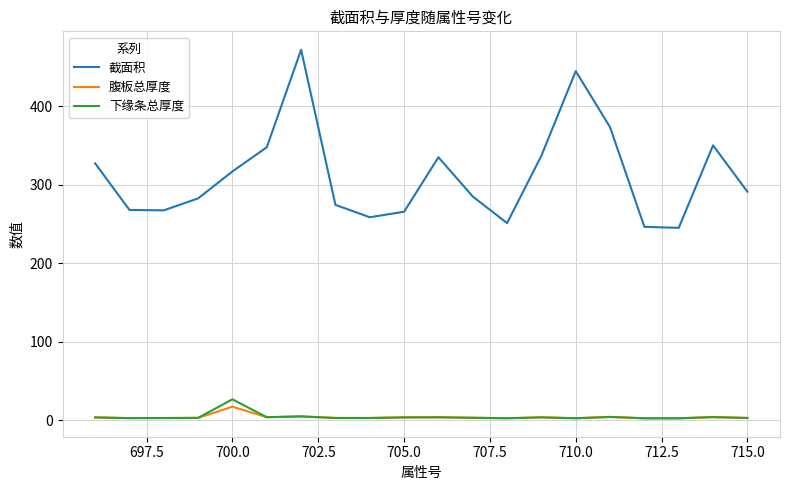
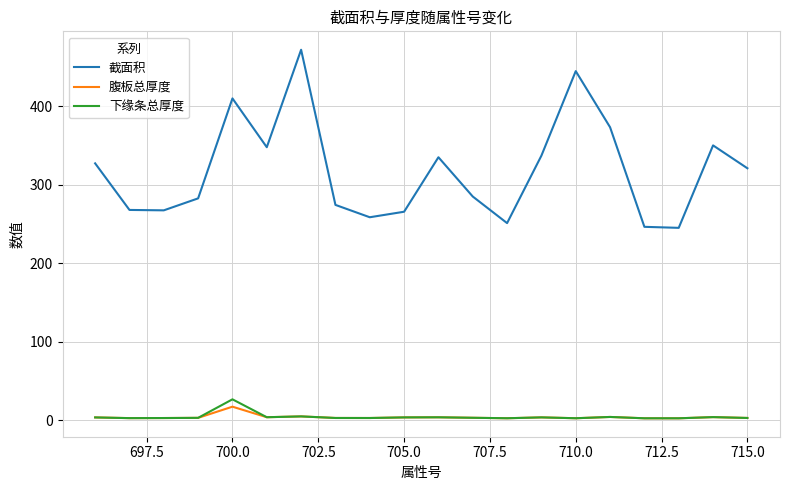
截面积, 700.0: 320 -> 410
截面积, 715.0: 290 -> 320
